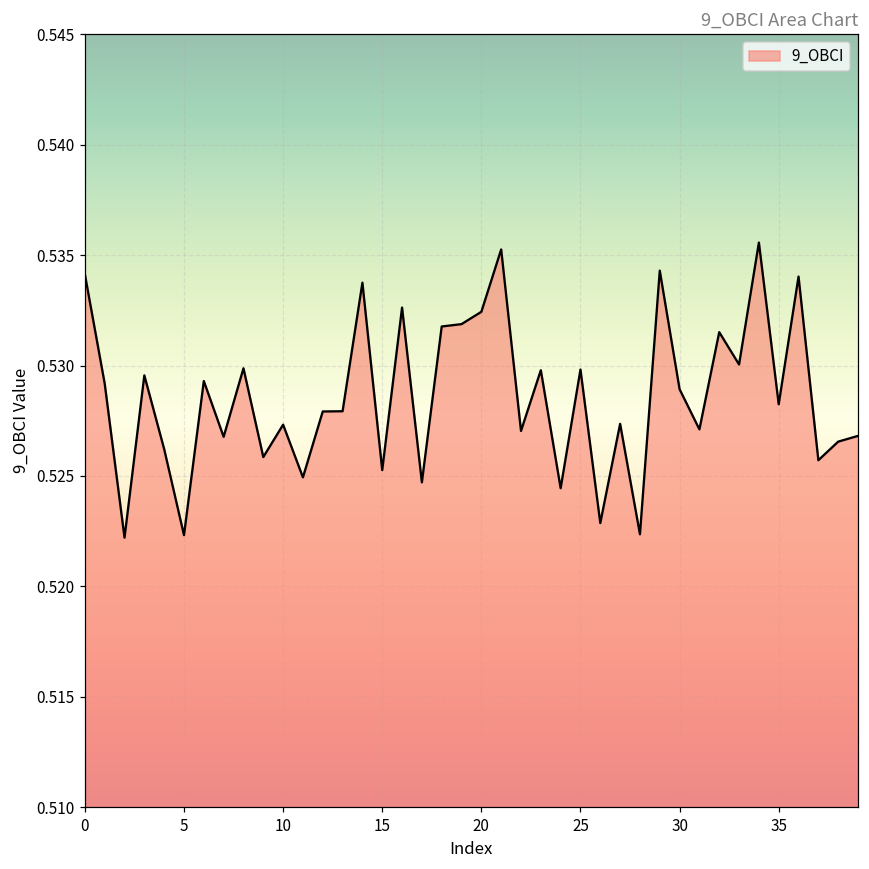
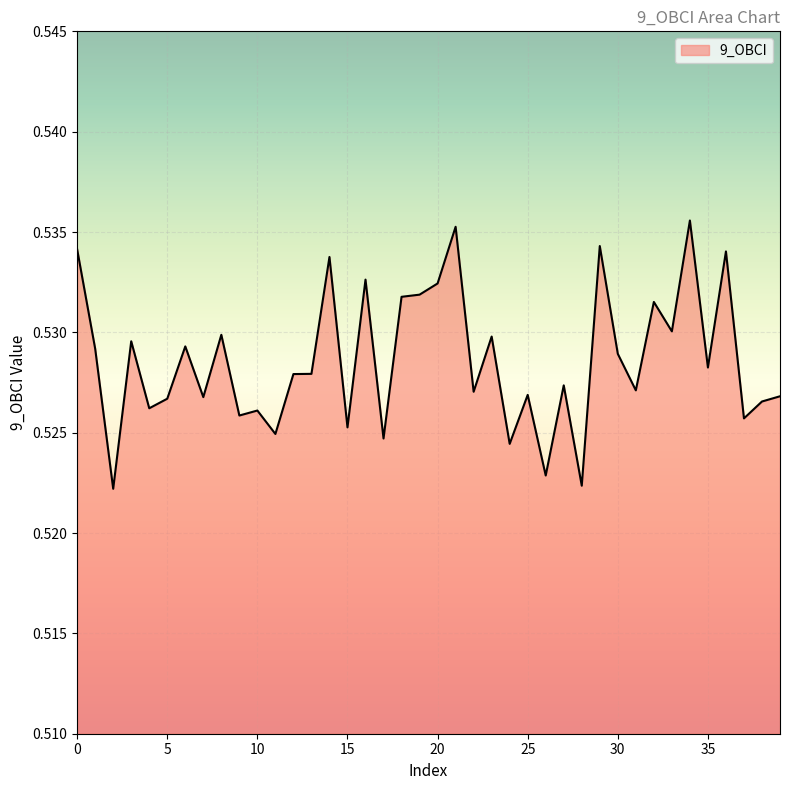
5: 0.5223 -> 0.5267
10: 0.5273 -> 0.5261
25: 0.5298 -> 0.5269
